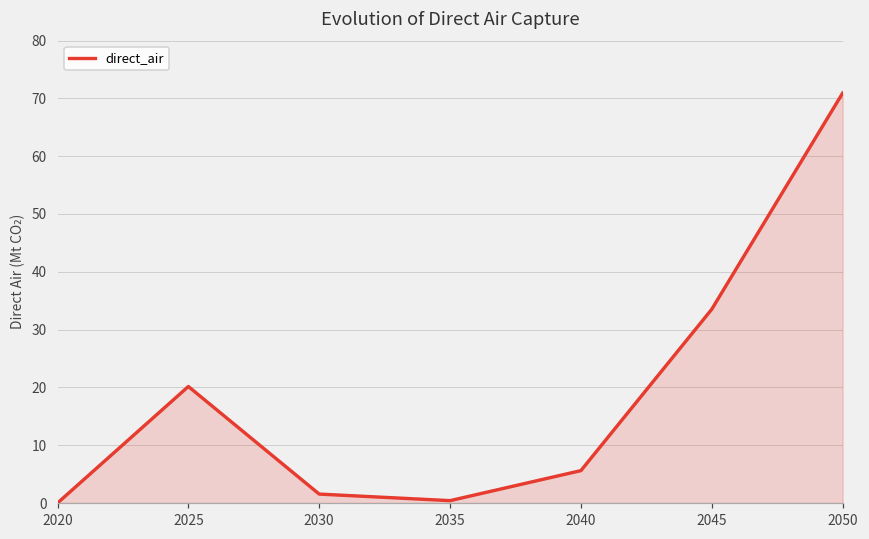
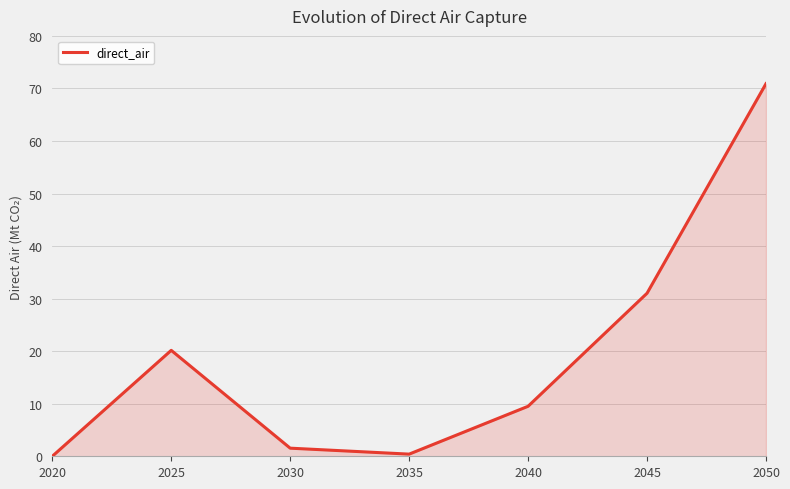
2040: 6 -> 10
2045: 34 -> 31
